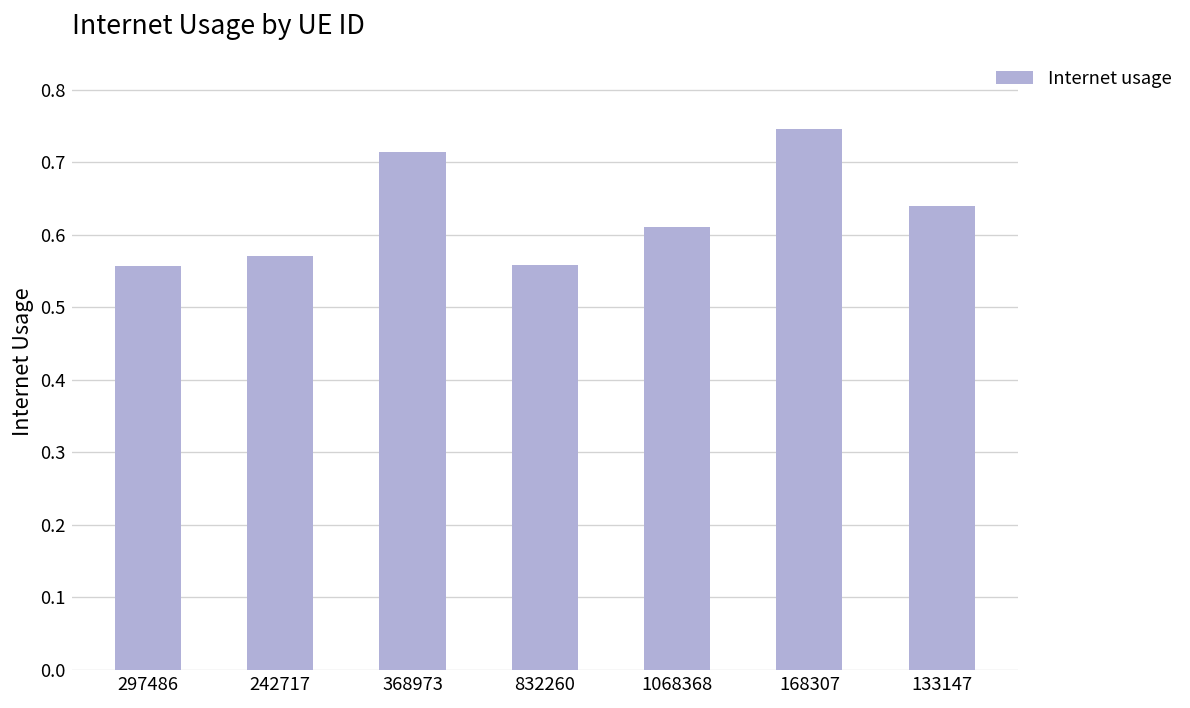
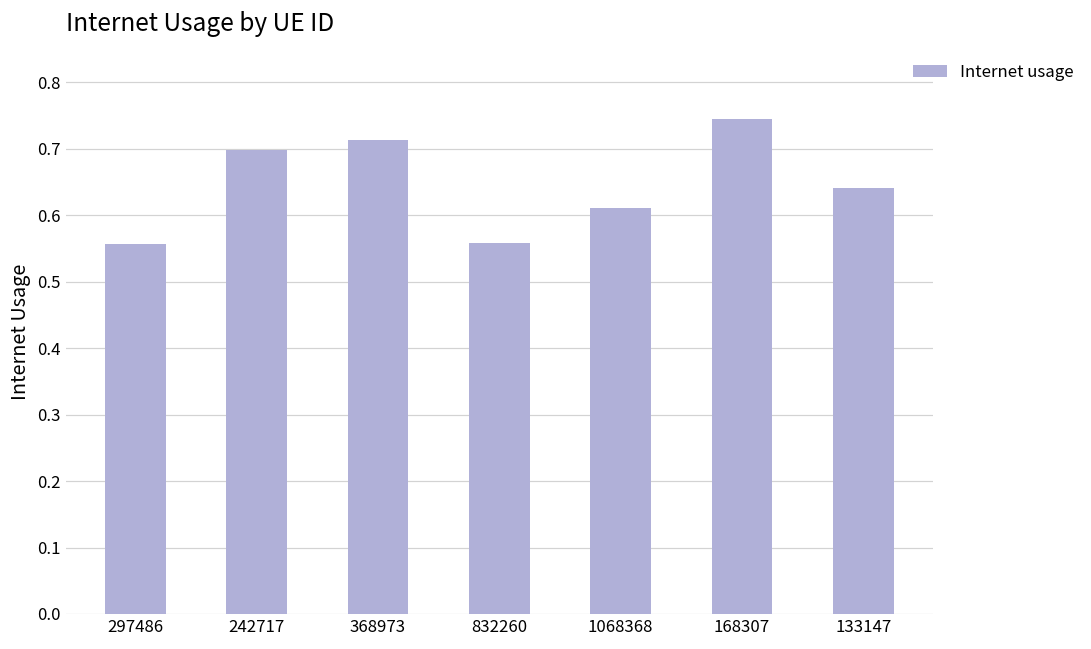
242717: 0.57 -> 0.70
